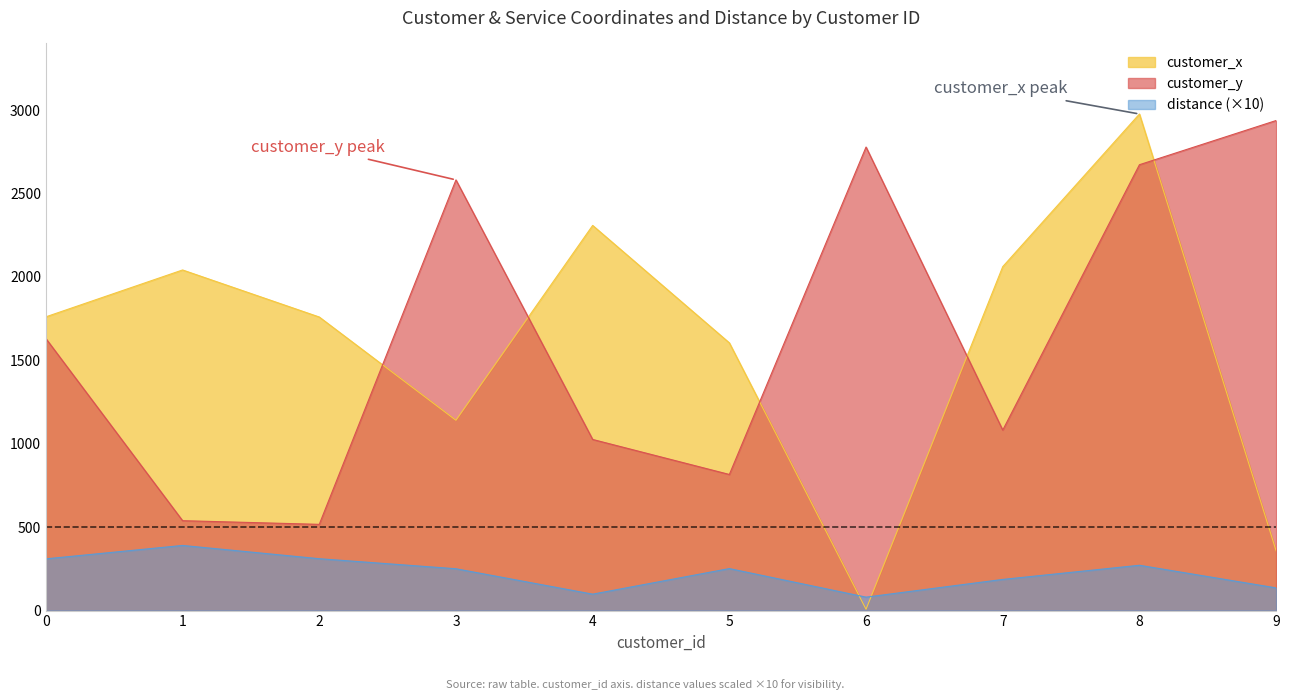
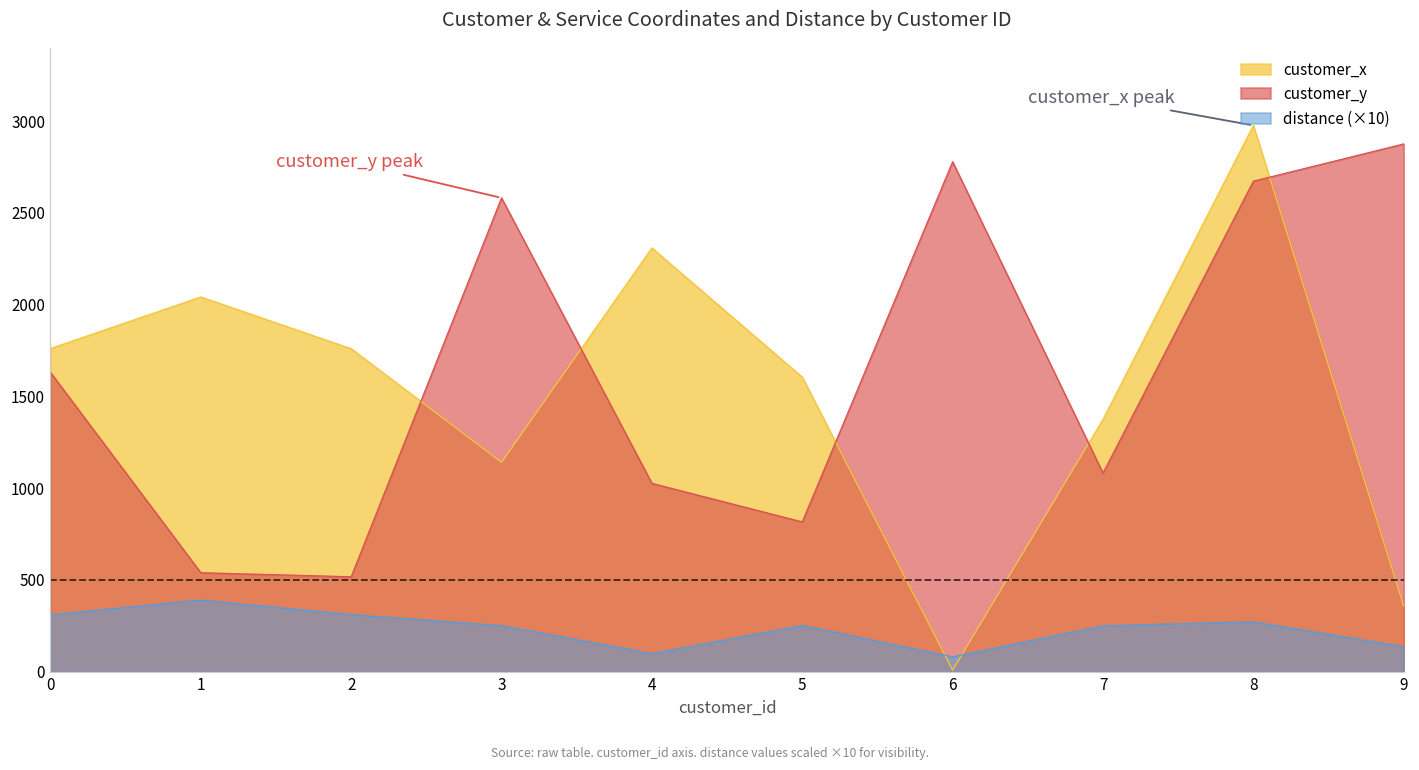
customer_x, 7: 2060 -> 1380
distance (×10), 7: 190 -> 250
customer_y, 9: 2940 -> 2880
